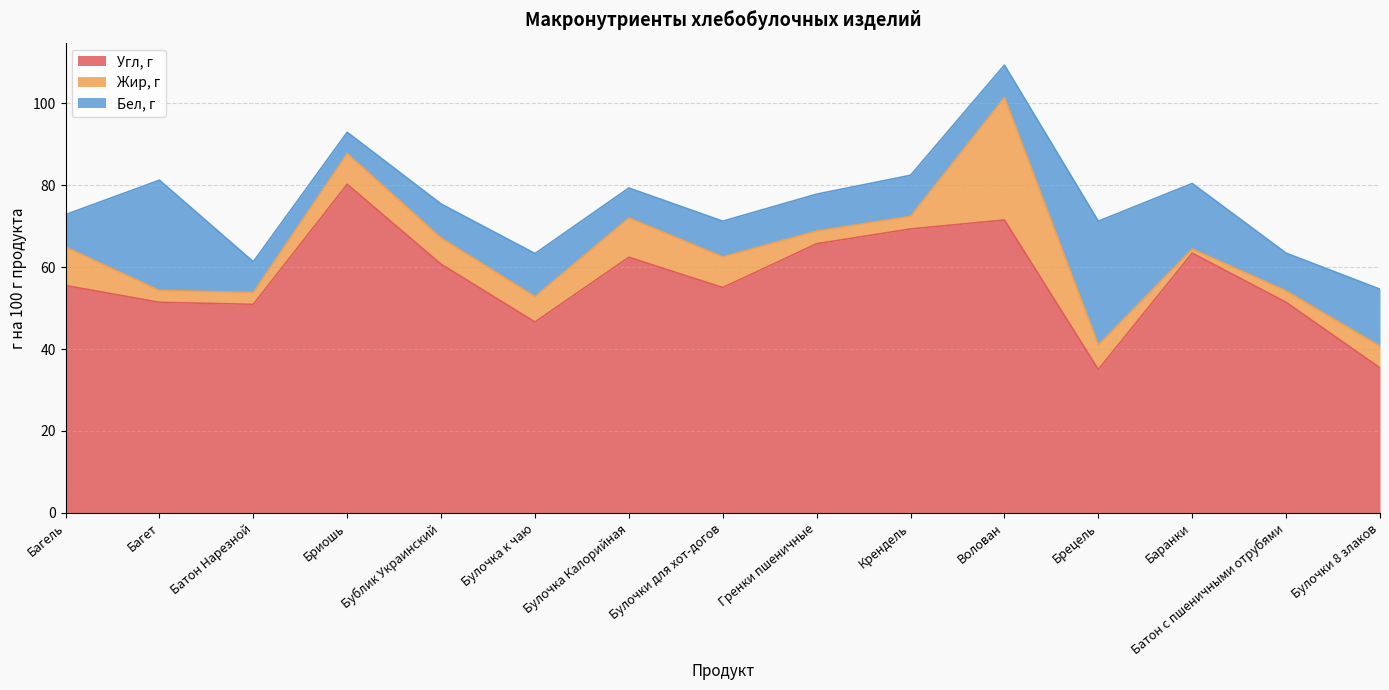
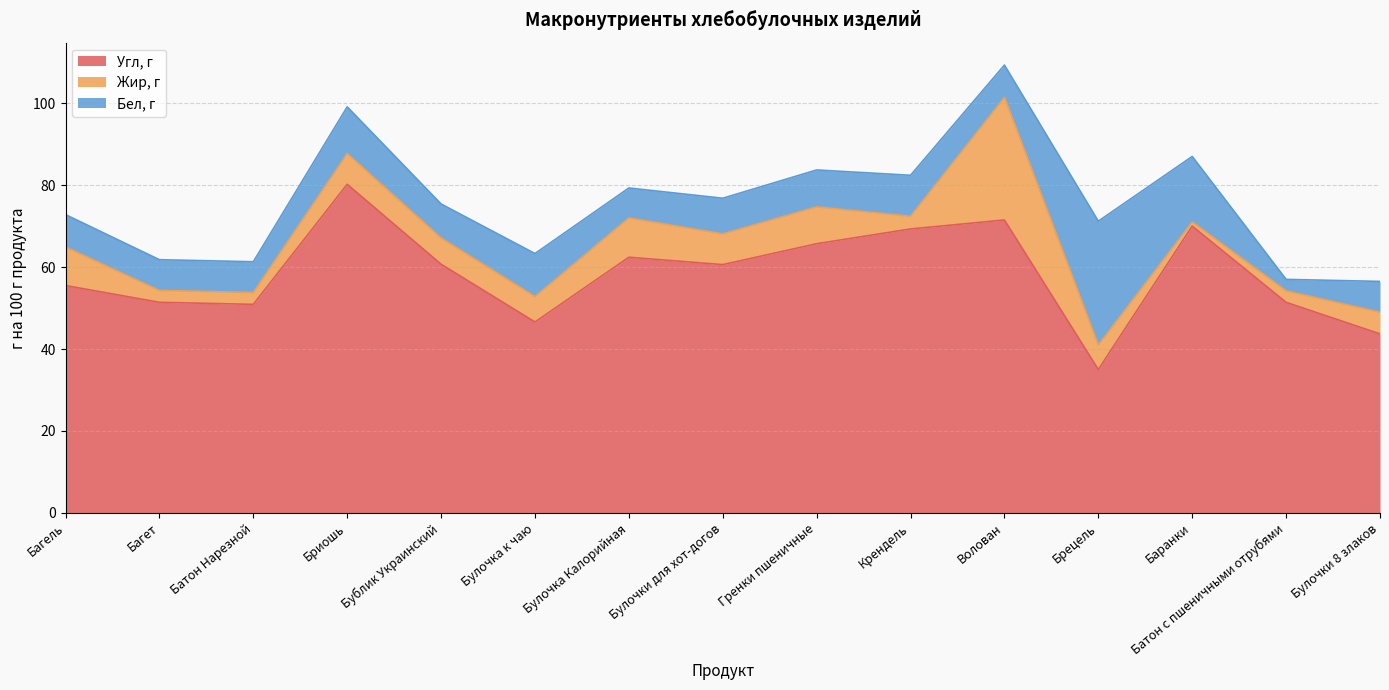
Бел, г, Багет: 27 -> 8
Бел, г, Бриошь: 5 -> 11
Угл, г, Булочки для хот-догов: 55 -> 61
Жир, г, Гренки пшеничные: 3 -> 9
Угл, г, Баранки: 63 -> 70
Бел, г, Батон с пшеничными отрубями: 9 -> 3
Угл, г, Булочки 8 злаков: 35 -> 44
Бел, г, Булочки 8 злаков: 14 -> 8
